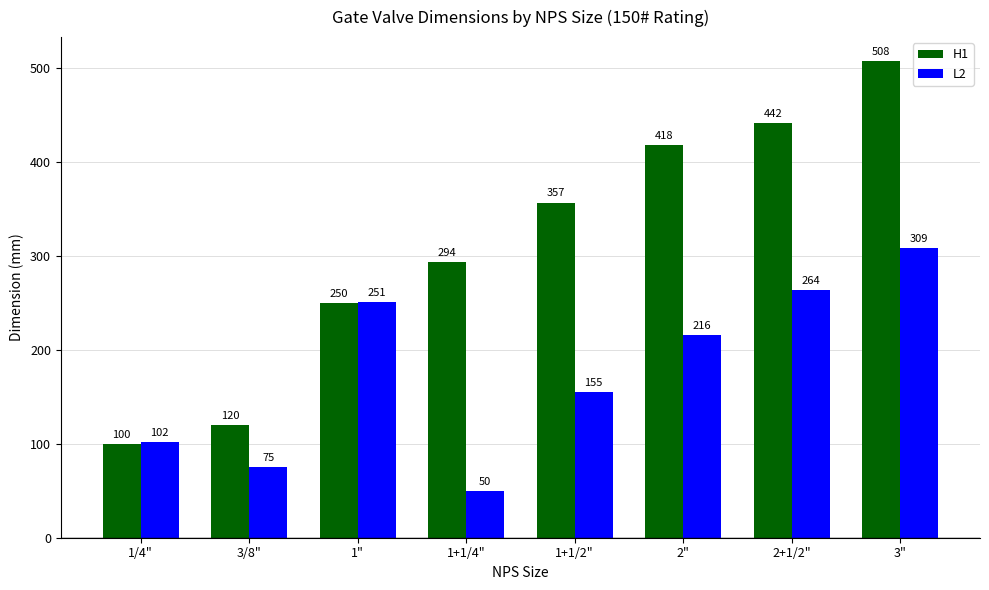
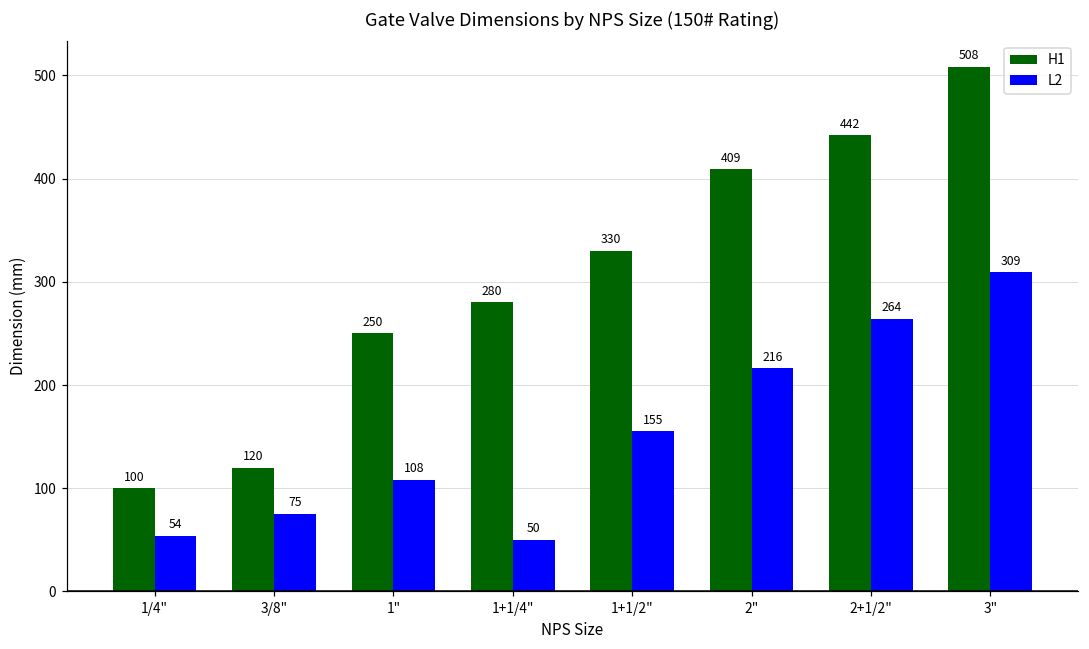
L2, 1/4": 102 -> 54
L2, 1": 251 -> 108
H1, 1+1/4": 294 -> 280
H1, 1+1/2": 357 -> 330
H1, 2": 418 -> 409
